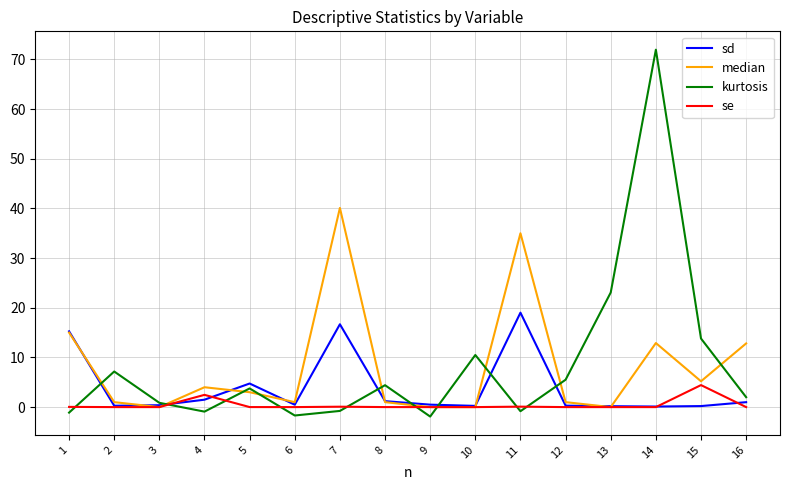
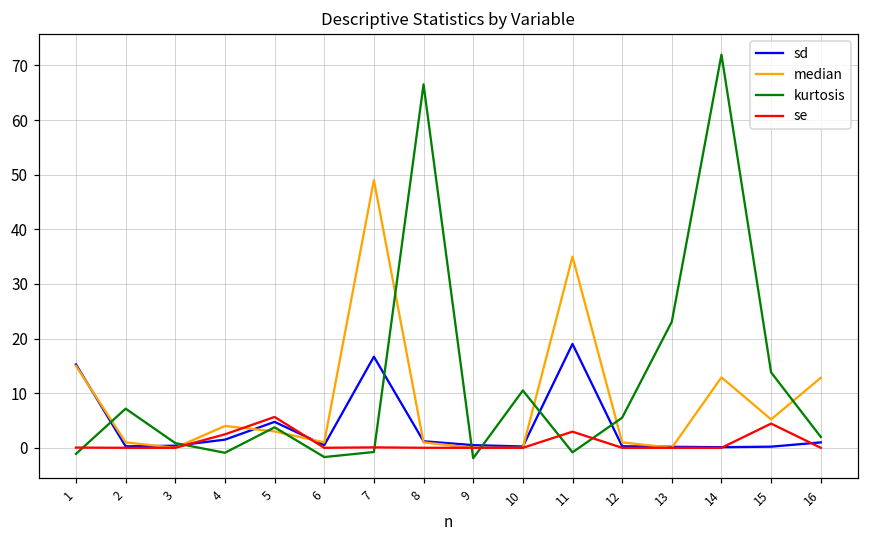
se, 5: 0 -> 6
median, 7: 40 -> 49
kurtosis, 8: 4 -> 67
se, 11: 0 -> 3
